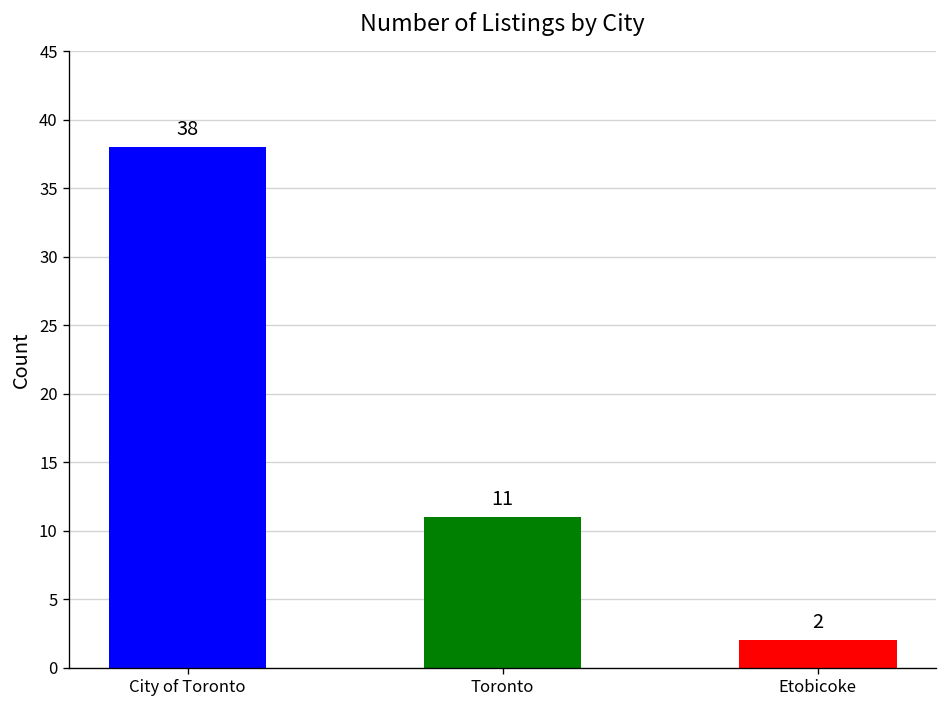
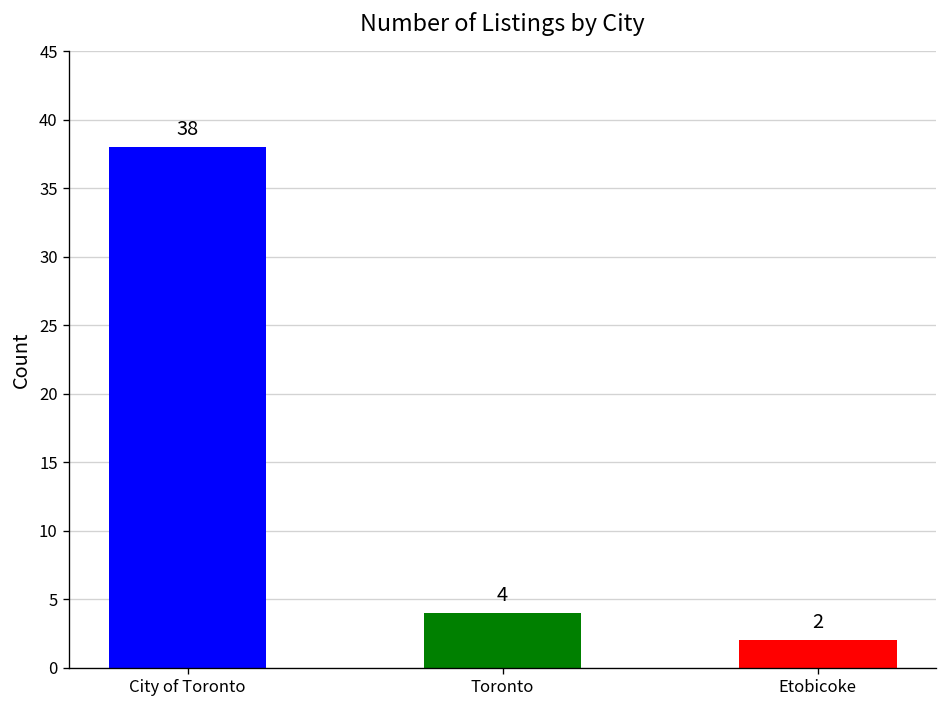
Toronto: 11 -> 4
